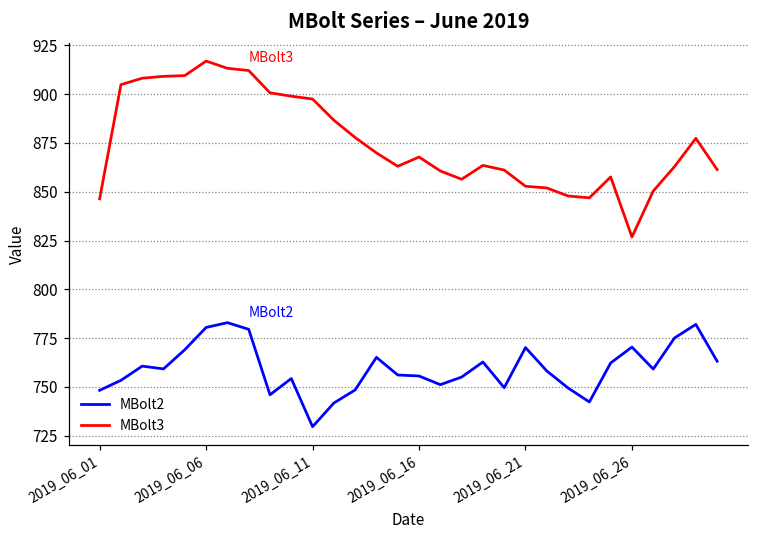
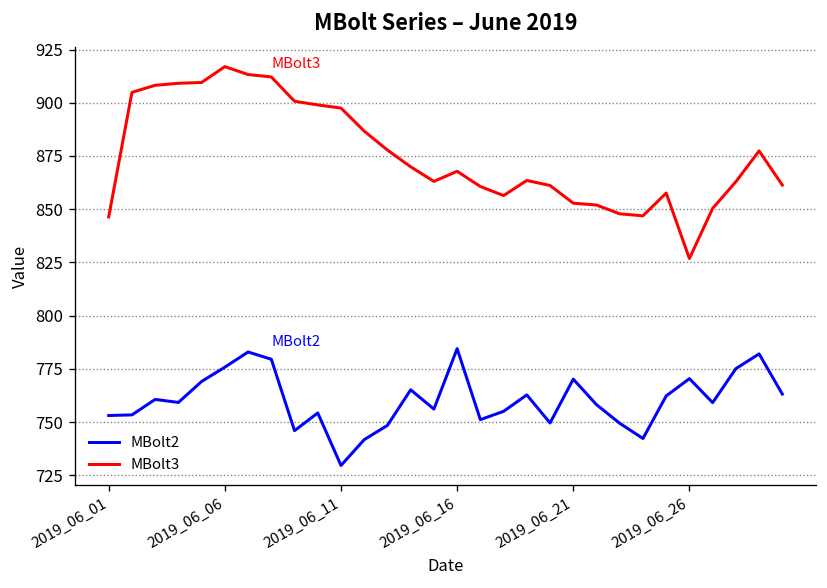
MBolt2, 2019_06_01: 748 -> 753
MBolt2, 2019_06_06: 780 -> 776
MBolt2, 2019_06_16: 756 -> 784
